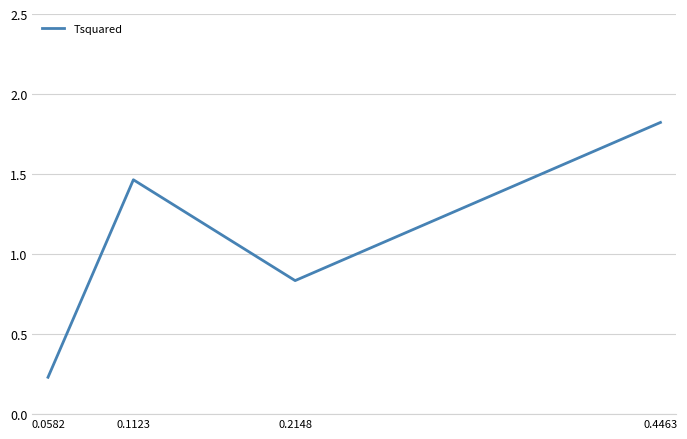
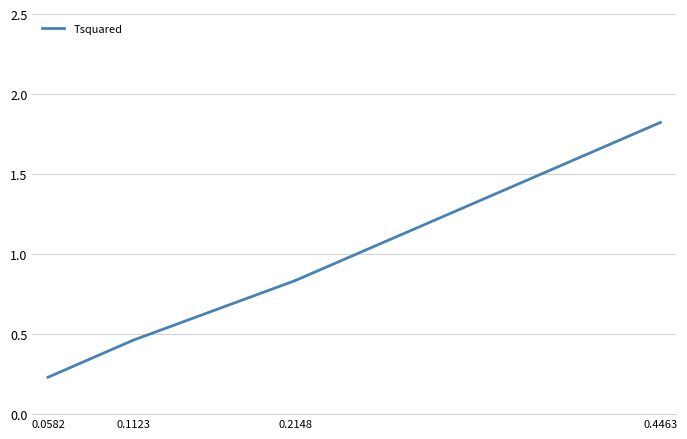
0.1123: 1.46 -> 0.46
